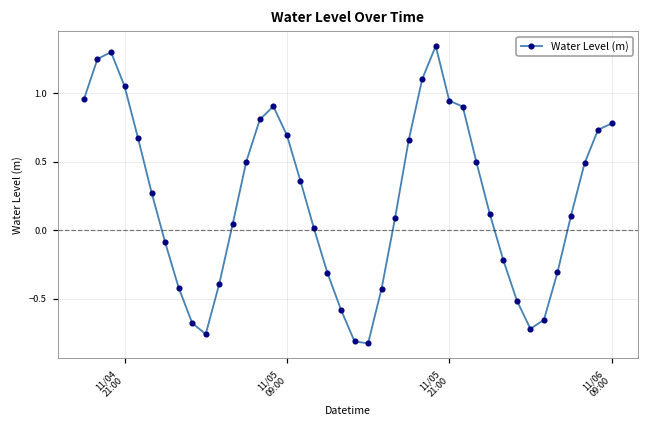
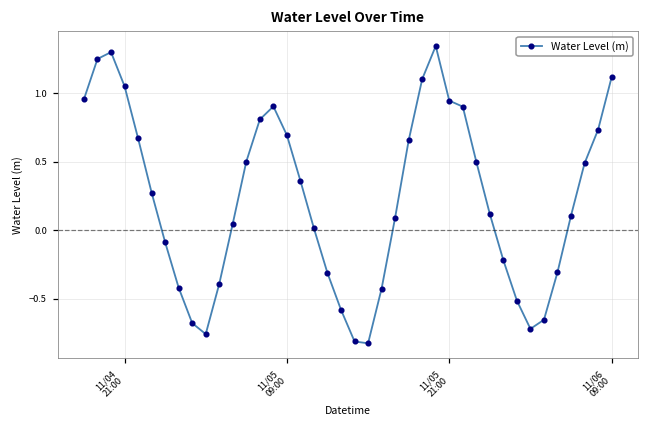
11/06 09:00: 0.78 -> 1.12
